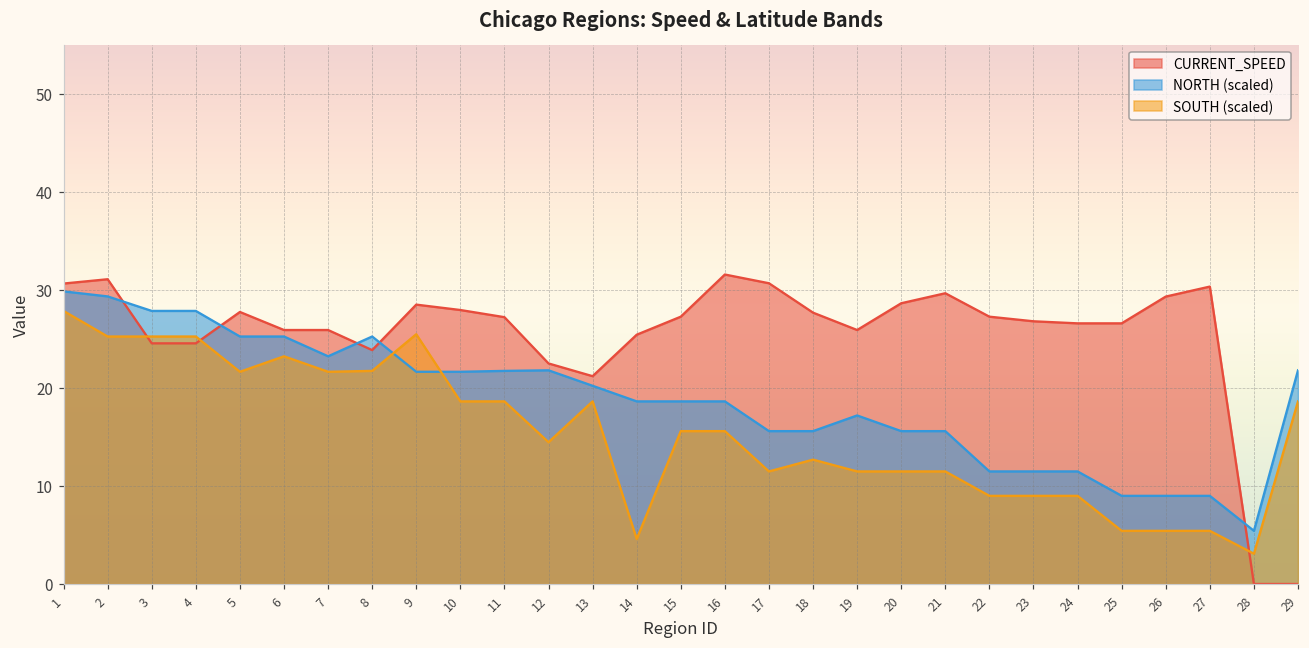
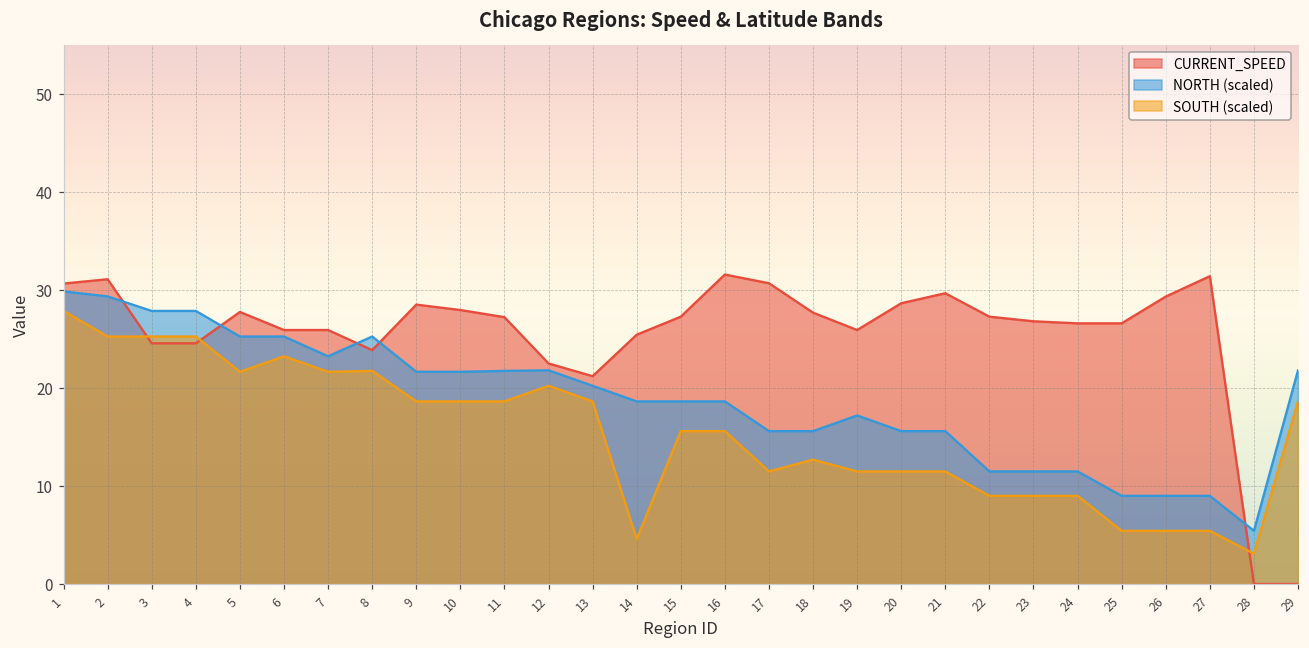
SOUTH (scaled), 9: 25 -> 19
SOUTH (scaled), 12: 14 -> 20
CURRENT_SPEED, 27: 30 -> 31
